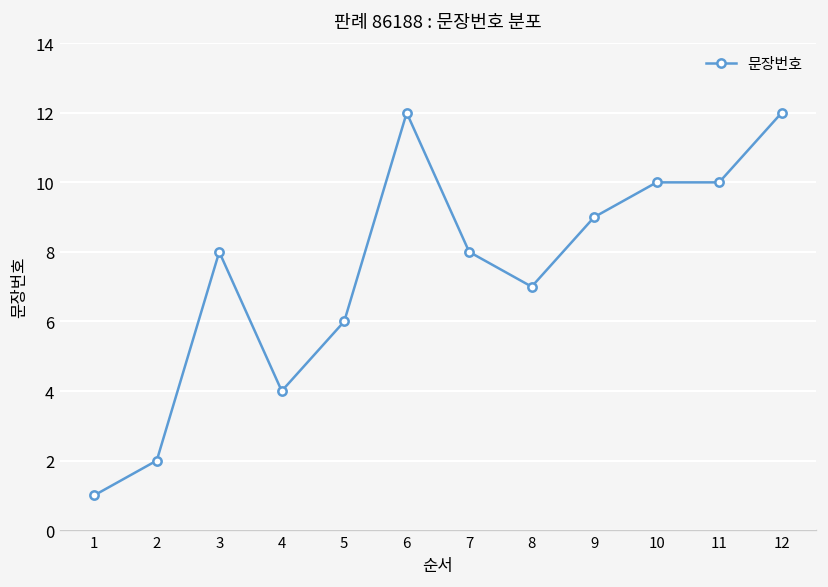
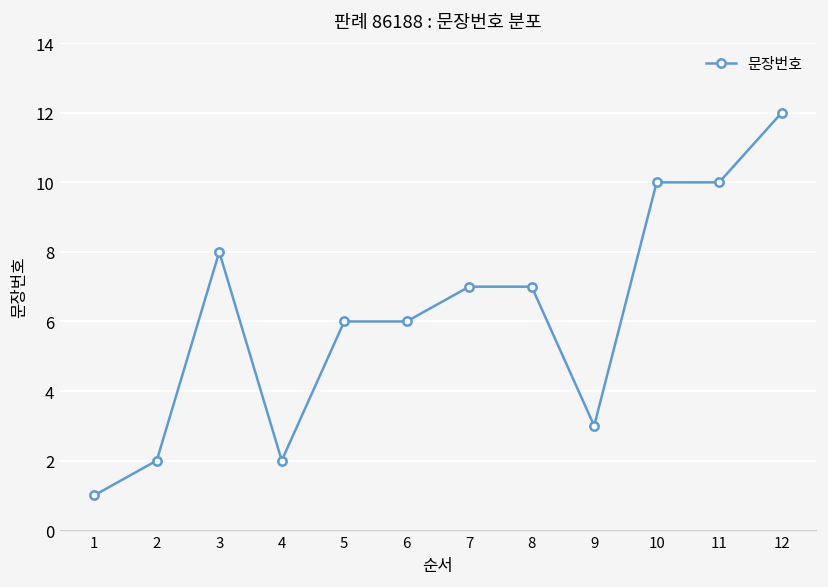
4: 4 -> 2
6: 12 -> 6
7: 8 -> 7
9: 9 -> 3
